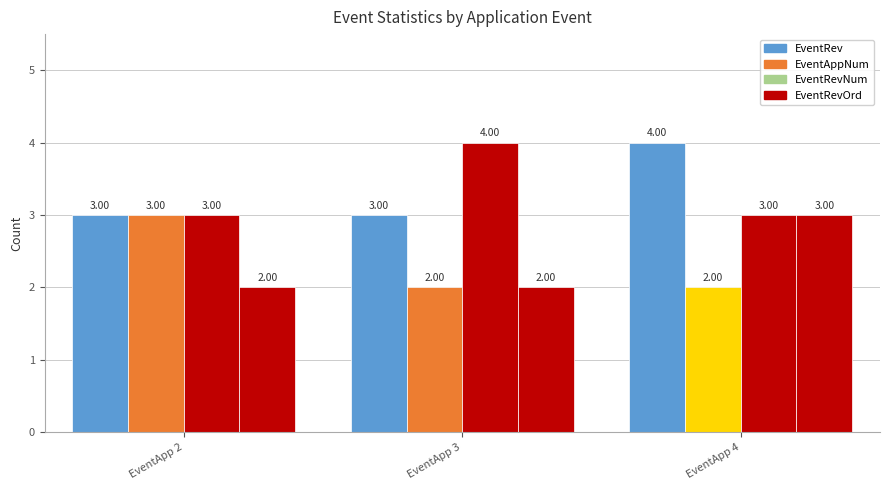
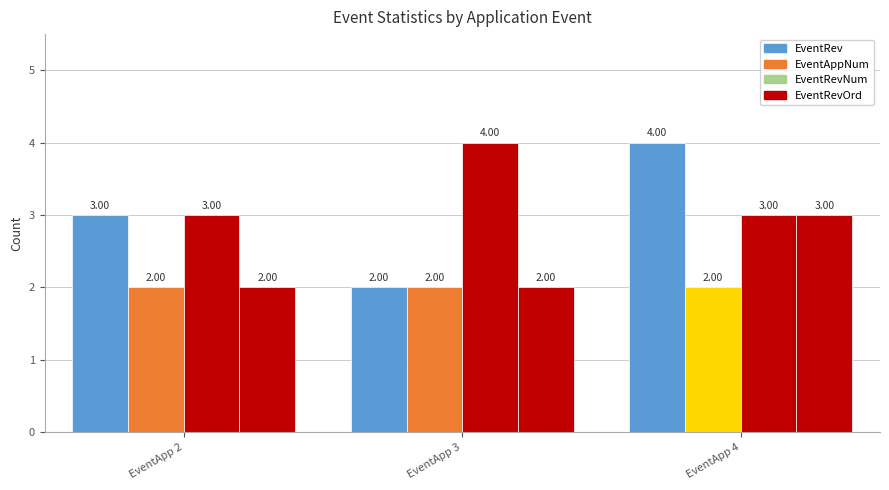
EventAppNum, EventApp 2: 3.00 -> 2.00
EventRev, EventApp 3: 3.00 -> 2.00
